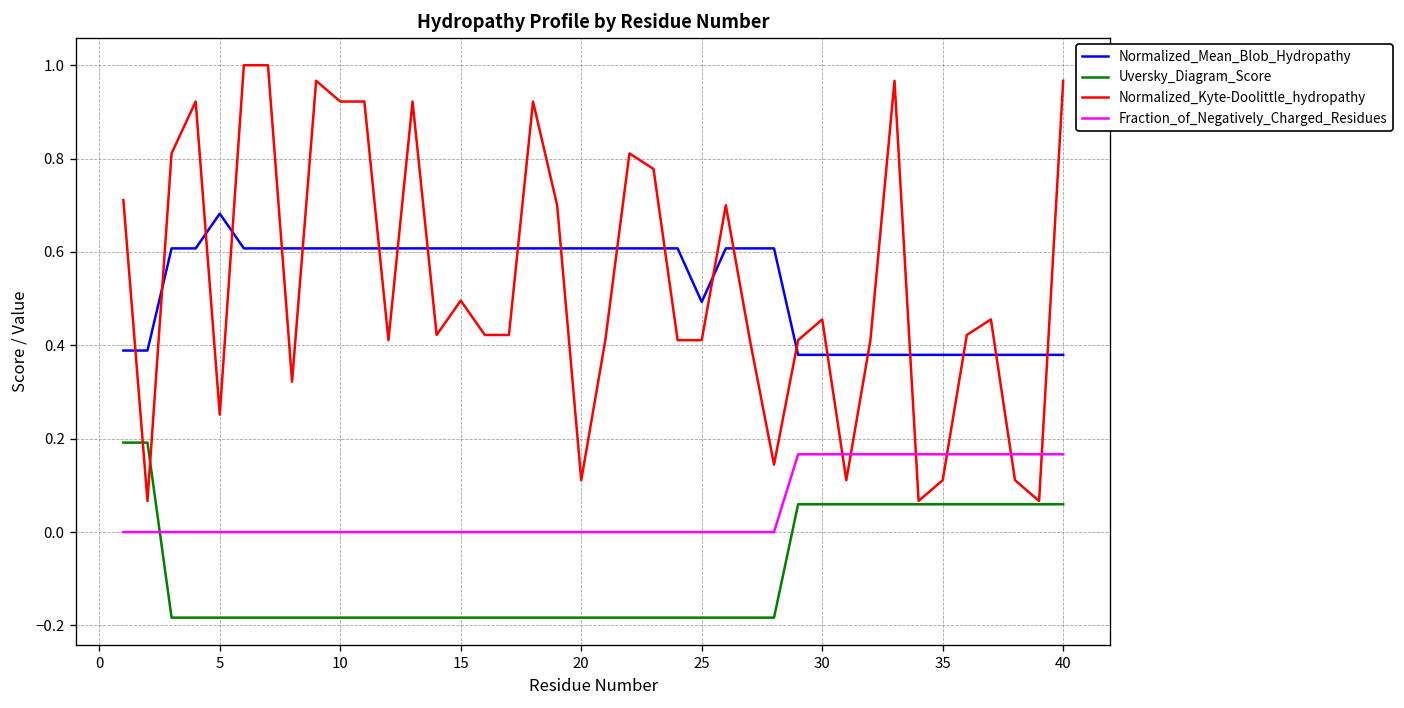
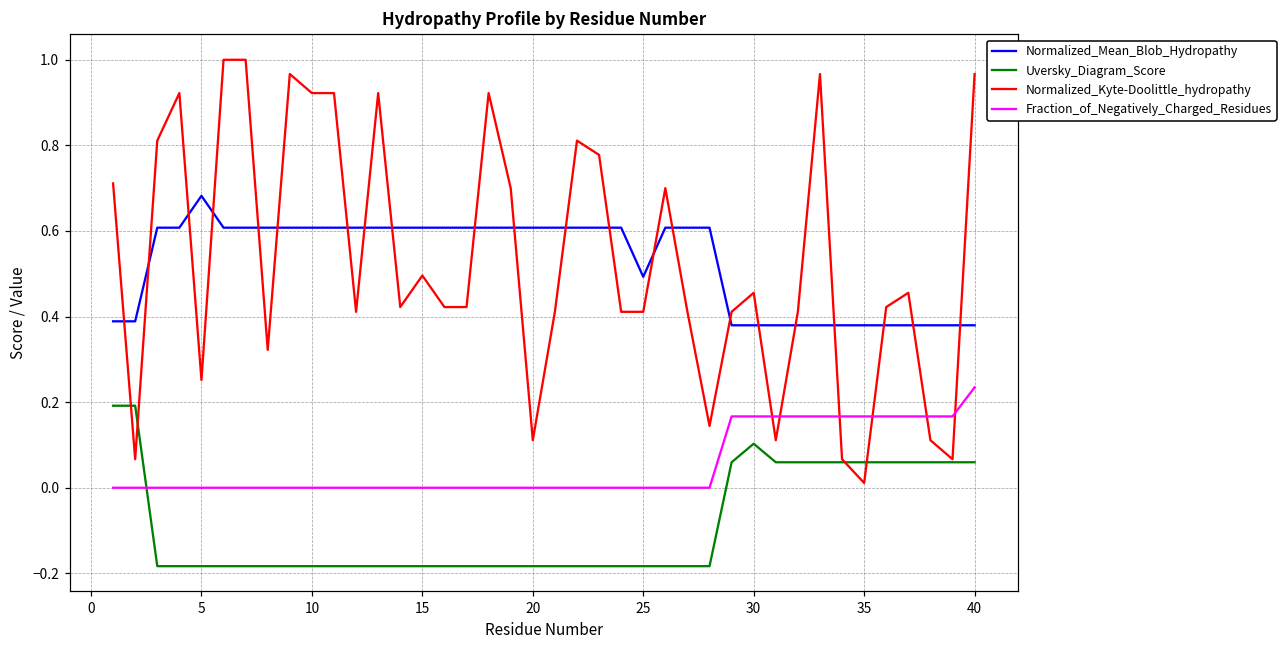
Uversky_Diagram_Score, 30: 0.06 -> 0.10
Normalized_Kyte-Doolittle_hydropathy, 35: 0.11 -> 0.01
Fraction_of_Negatively_Charged_Residues, 40: 0.17 -> 0.23
